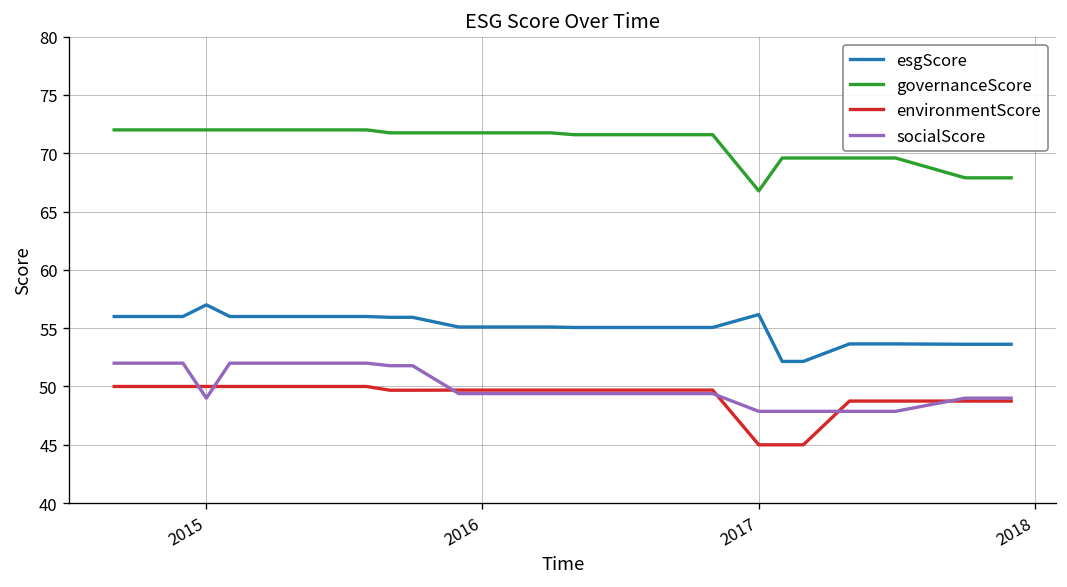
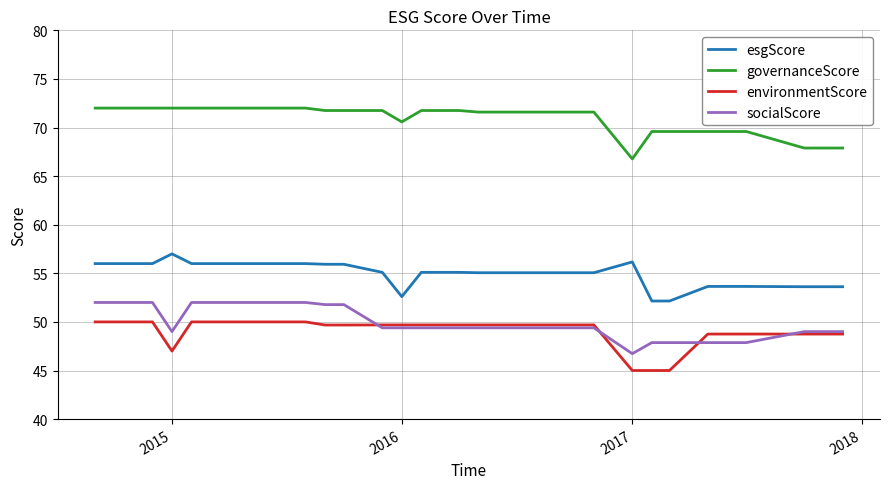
environmentScore, 2015: 50 -> 47
esgScore, 2016: 55 -> 53
governanceScore, 2016: 72 -> 71
socialScore, 2017: 48 -> 47
